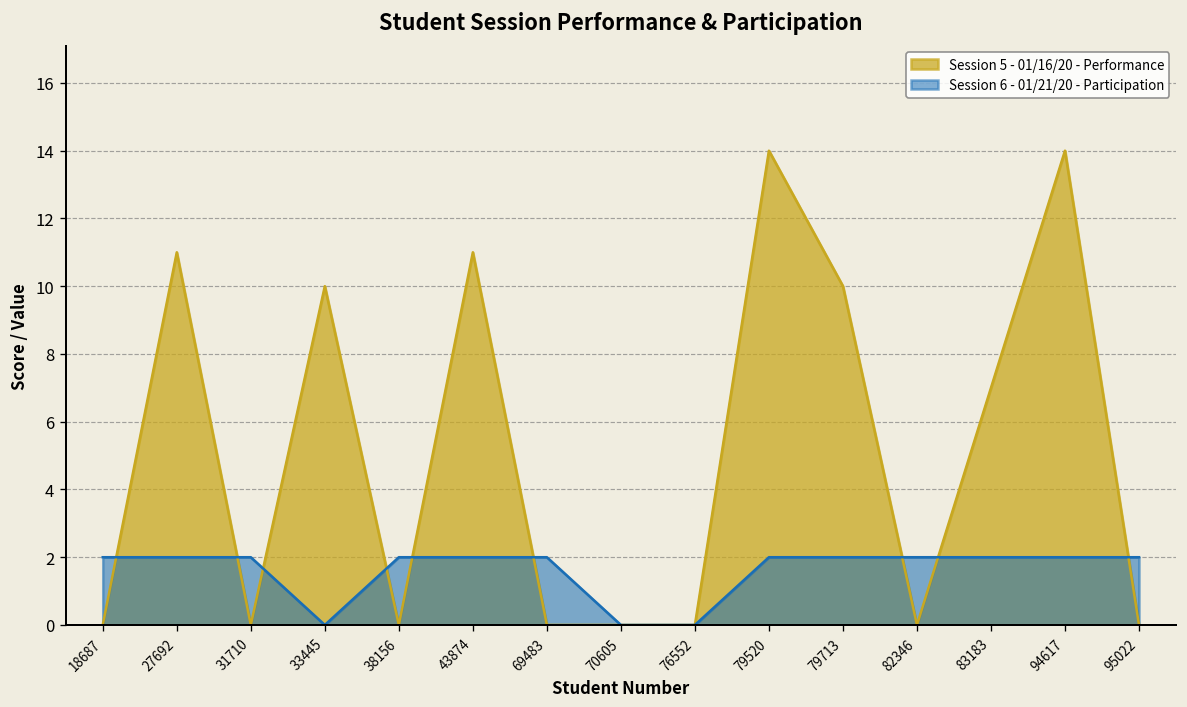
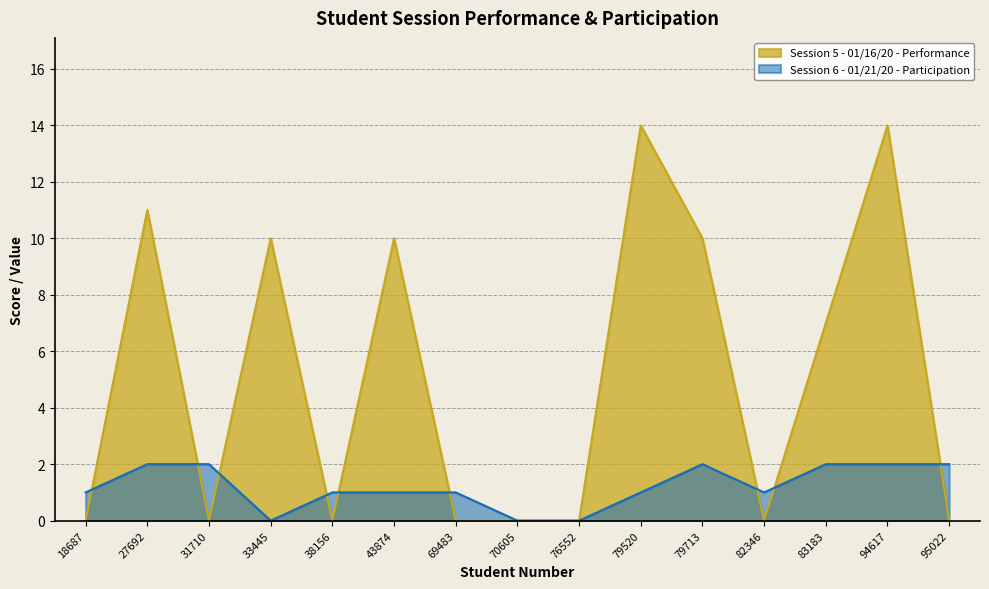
Session 6 - 01/21/20 - Participation, 18687: 2 -> 1
Session 6 - 01/21/20 - Participation, 38156: 2 -> 1
Session 5 - 01/16/20 - Performance, 43874: 11 -> 10
Session 6 - 01/21/20 - Participation, 43874: 2 -> 1
Session 6 - 01/21/20 - Participation, 69483: 2 -> 1
Session 6 - 01/21/20 - Participation, 79520: 2 -> 1
Session 6 - 01/21/20 - Participation, 82346: 2 -> 1
